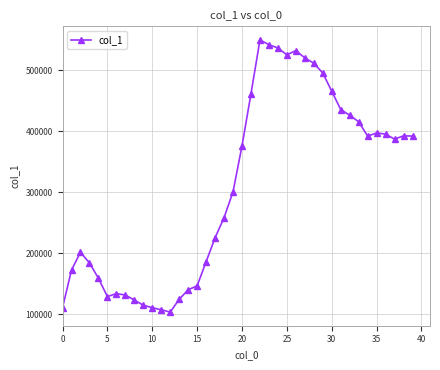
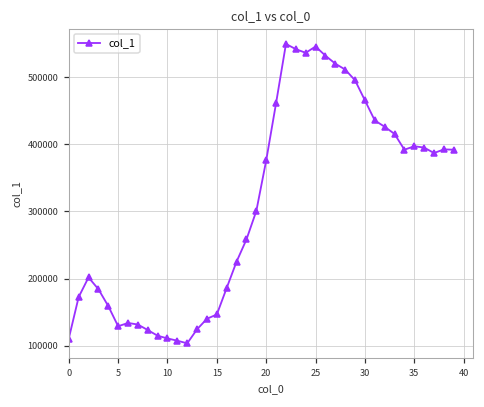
25: 520000 -> 550000
